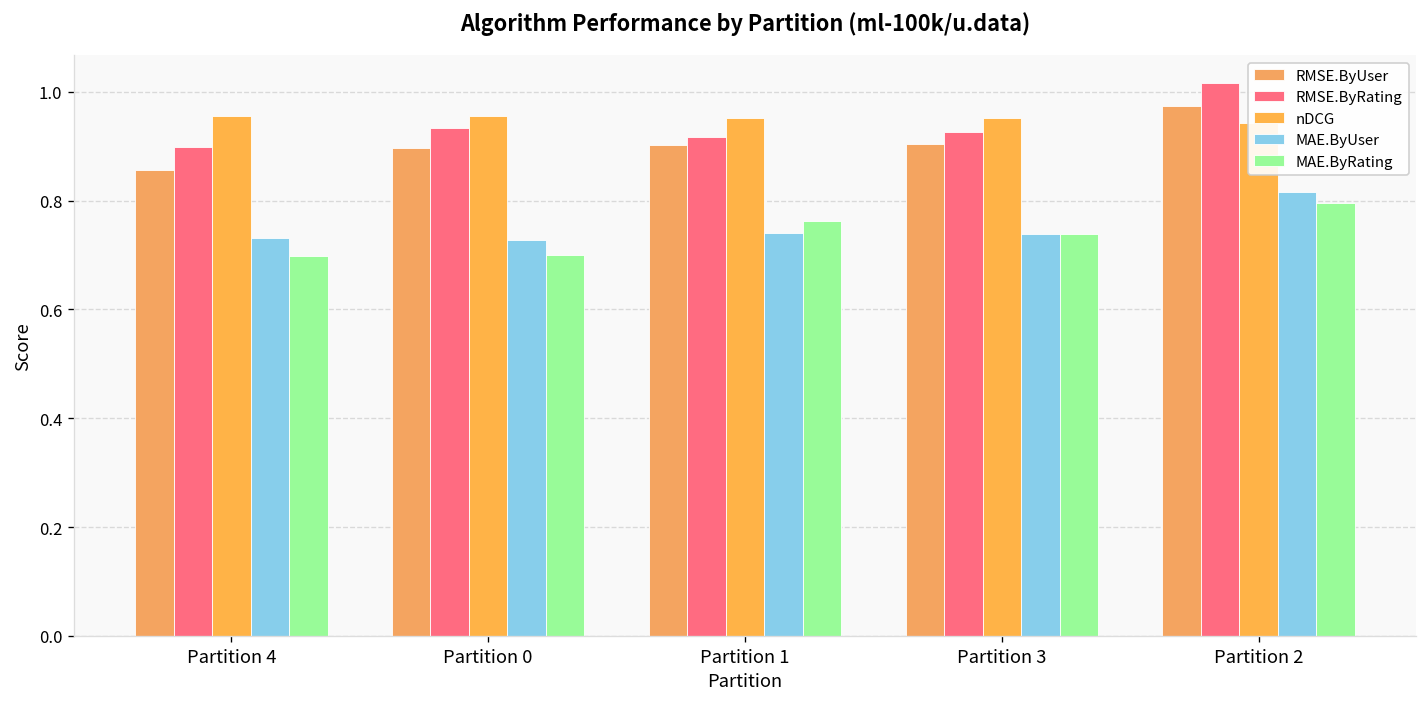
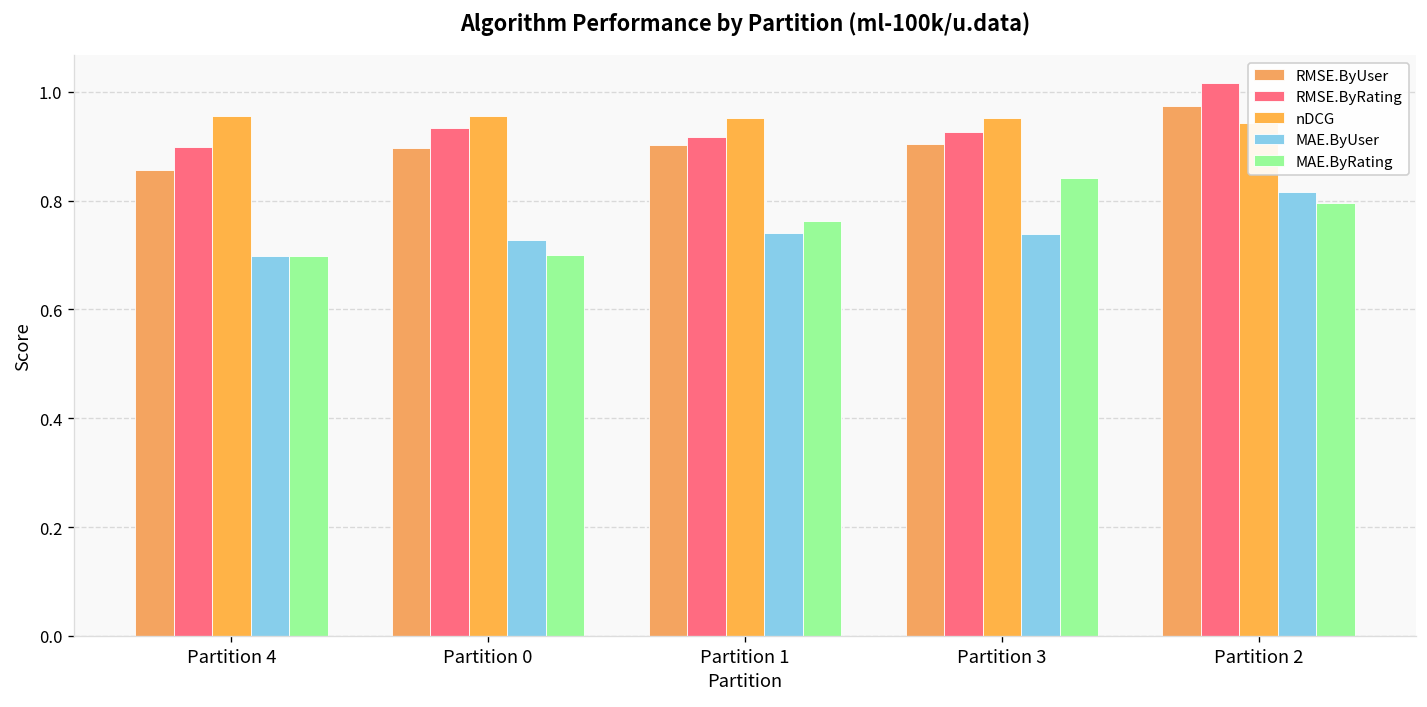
MAE.ByUser, Partition 4: 0.73 -> 0.70
MAE.ByRating, Partition 3: 0.74 -> 0.84
